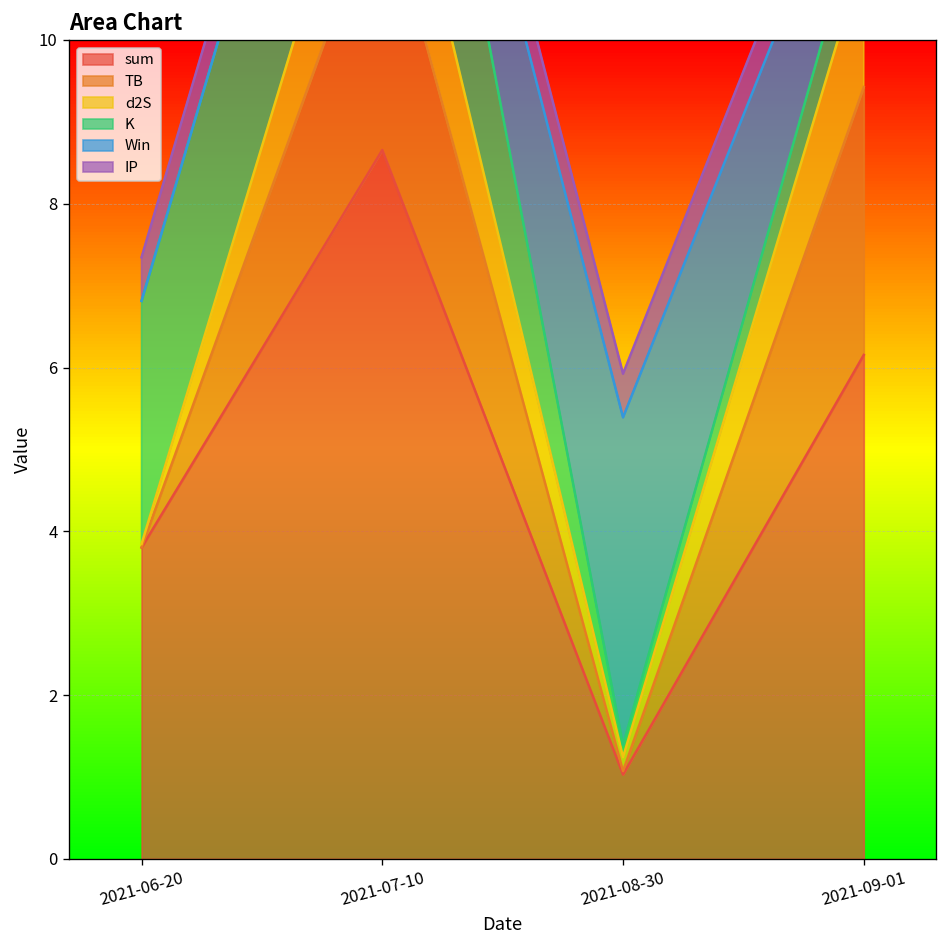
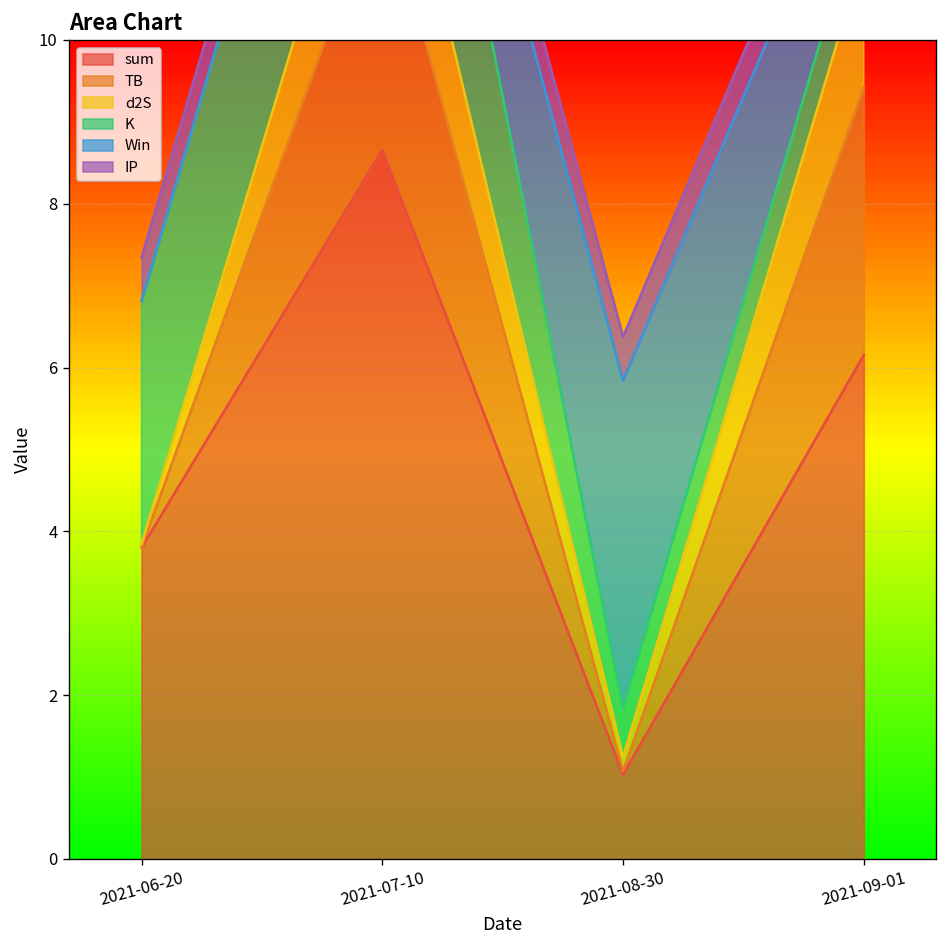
K, 2021-08-30: 0.1 -> 0.6
